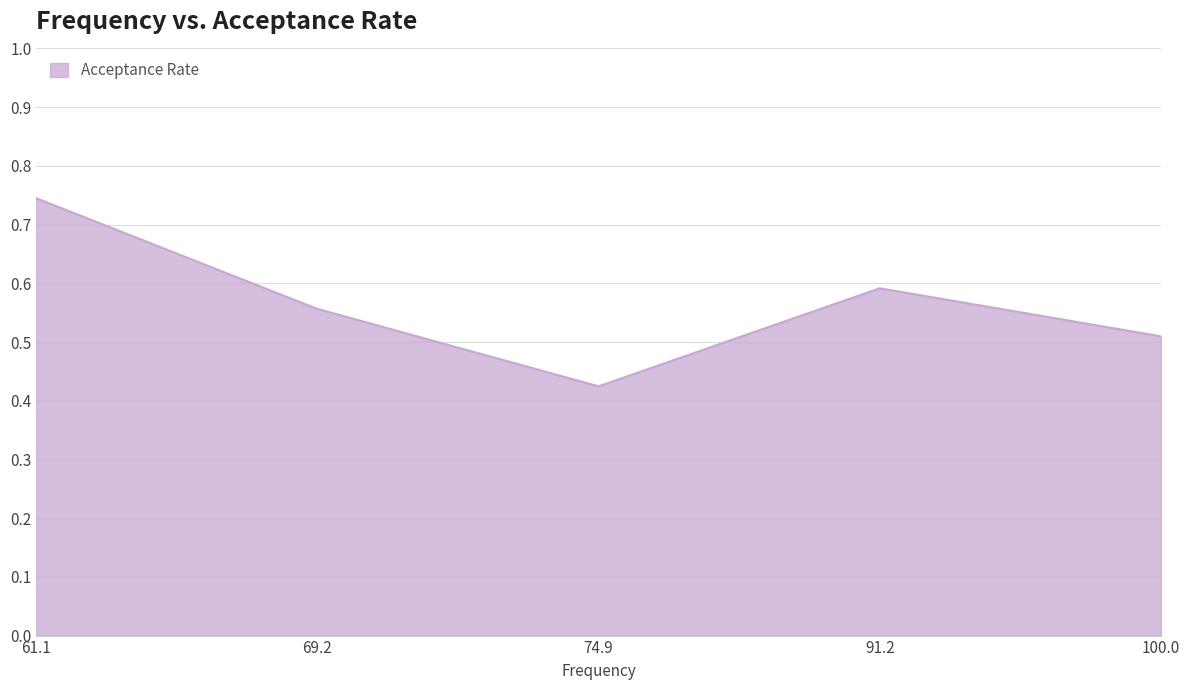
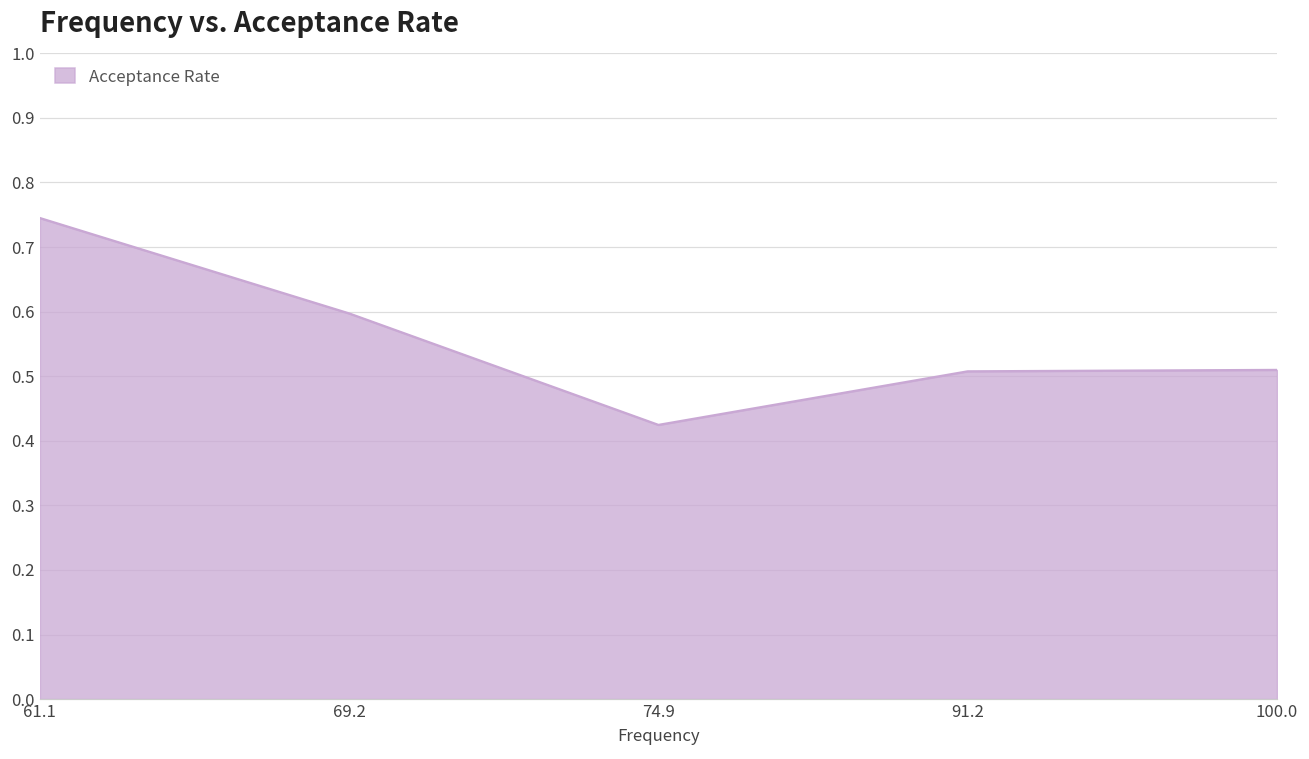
69.2: 0.56 -> 0.60
91.2: 0.59 -> 0.51
